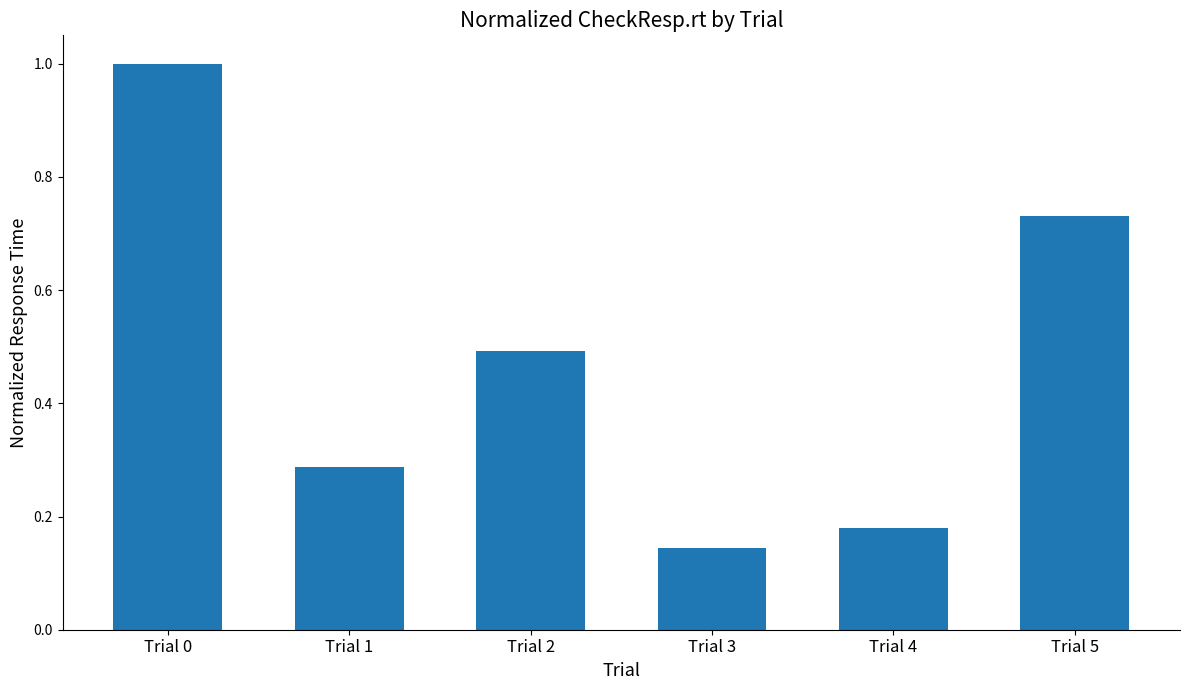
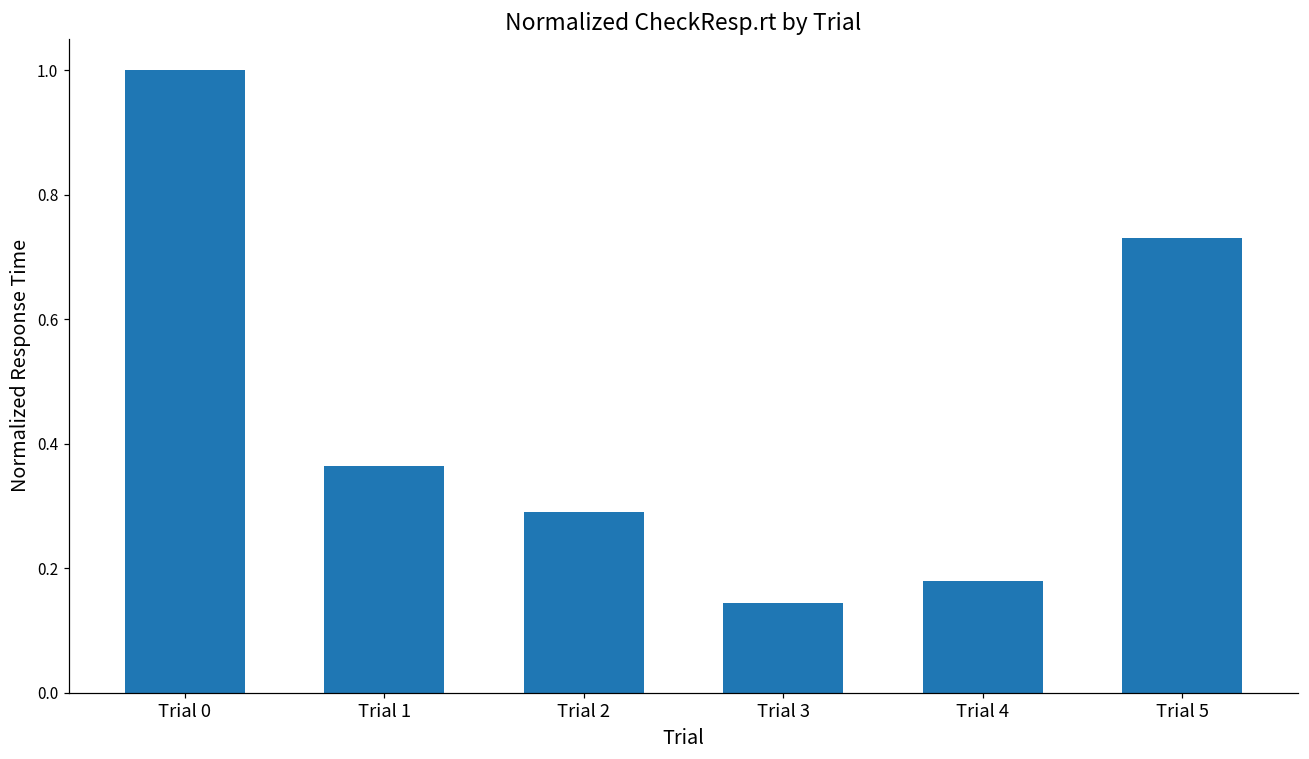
Trial 1: 0.29 -> 0.36
Trial 2: 0.49 -> 0.29
